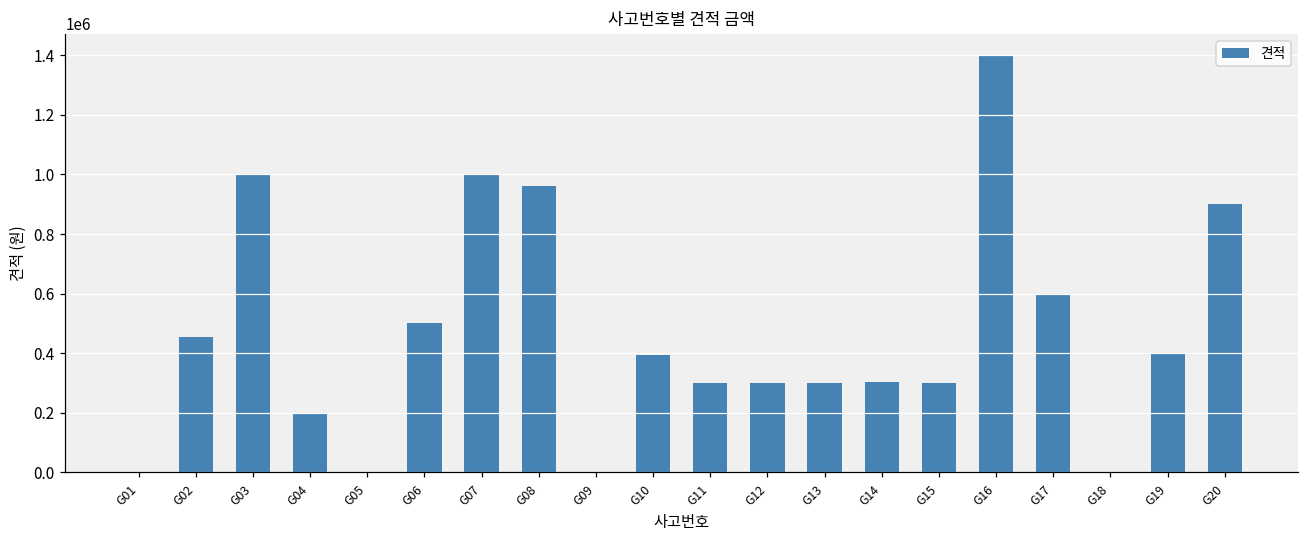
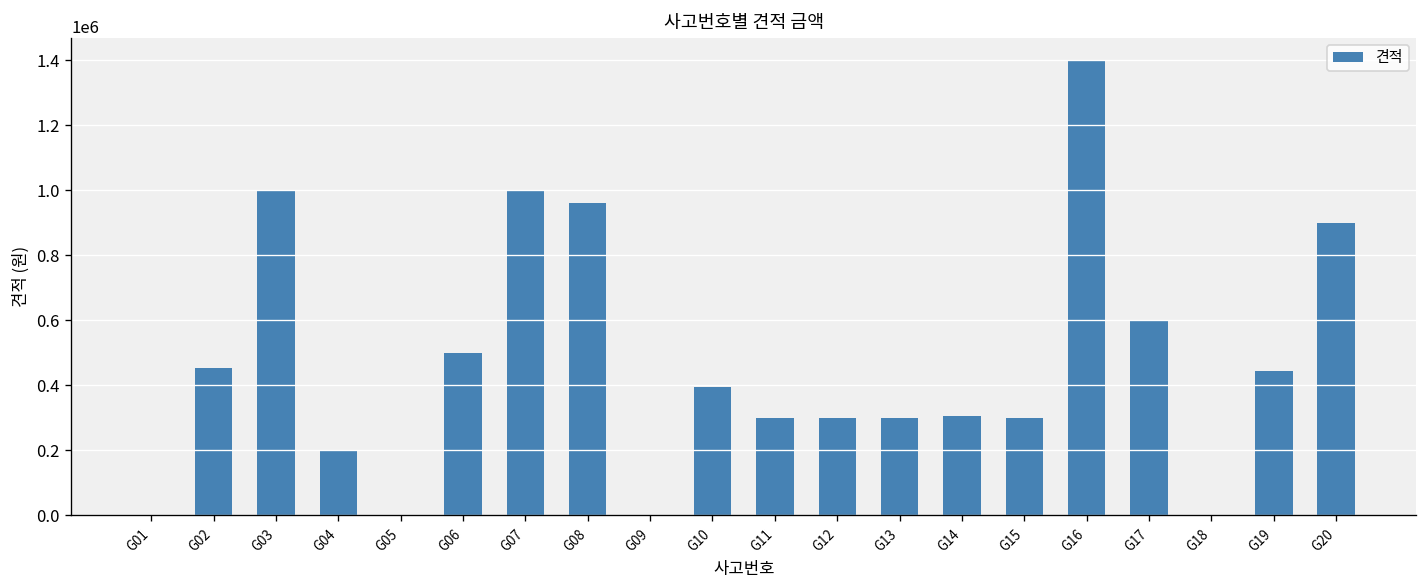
G19: 400000 -> 440000
